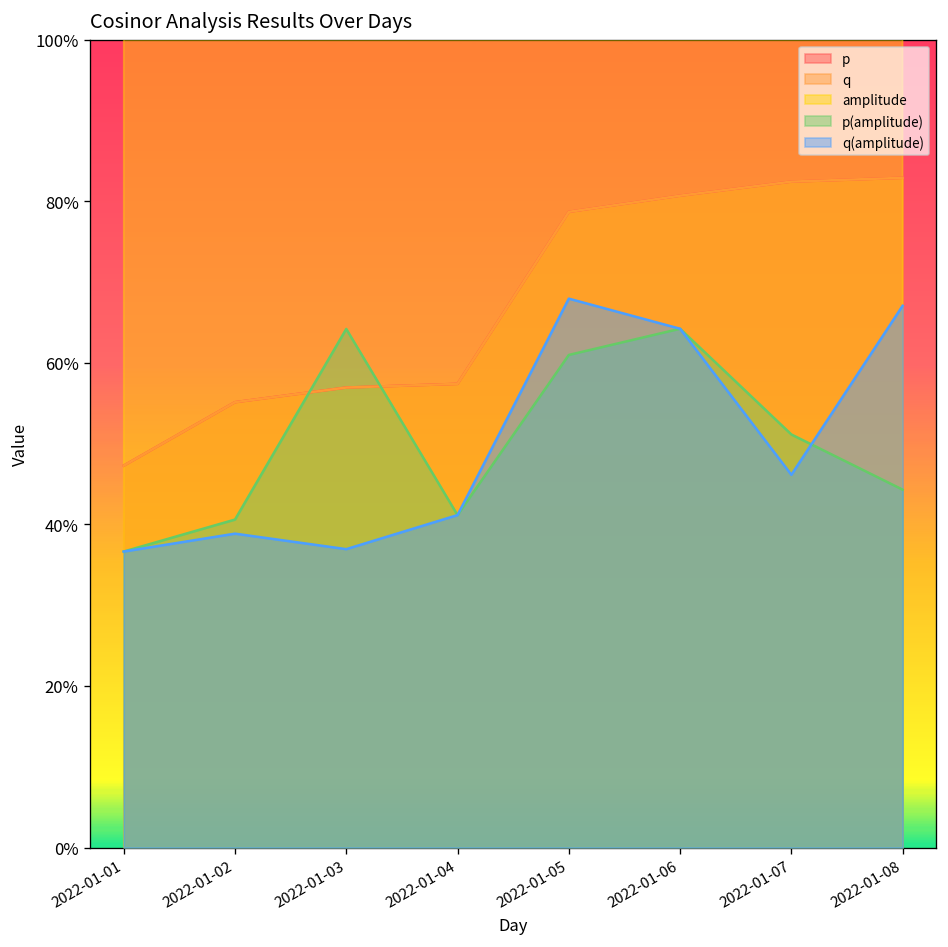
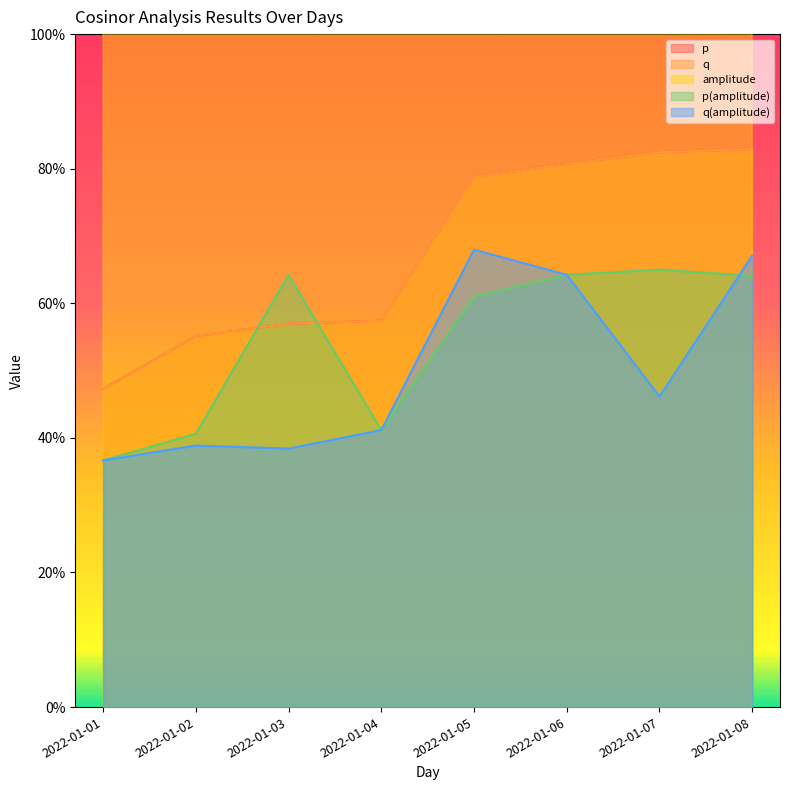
q(amplitude), 2022-01-03: 37% -> 38%
p(amplitude), 2022-01-07: 51% -> 65%
p(amplitude), 2022-01-08: 44% -> 64%
